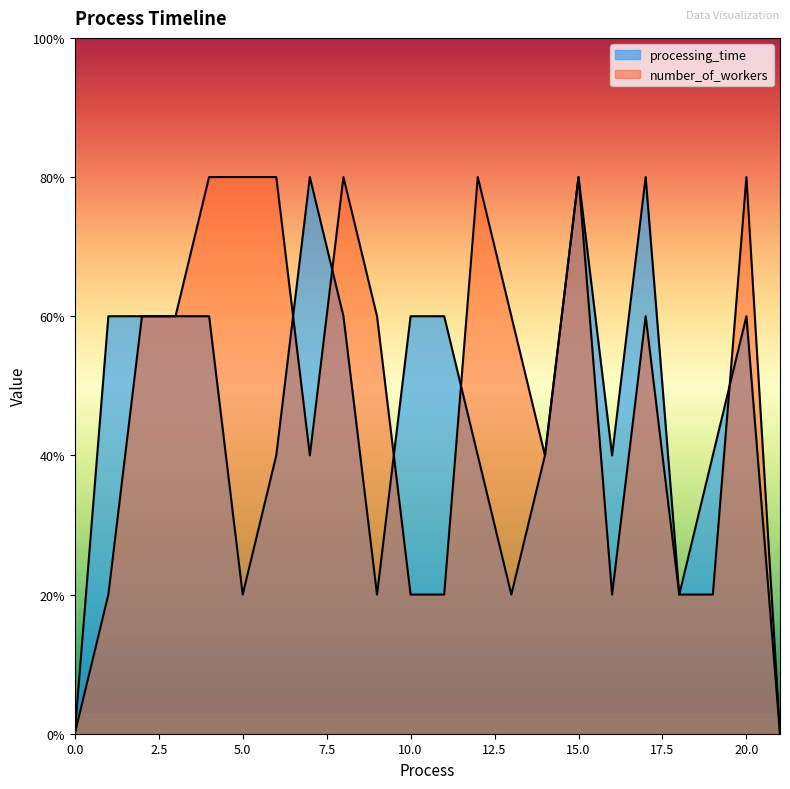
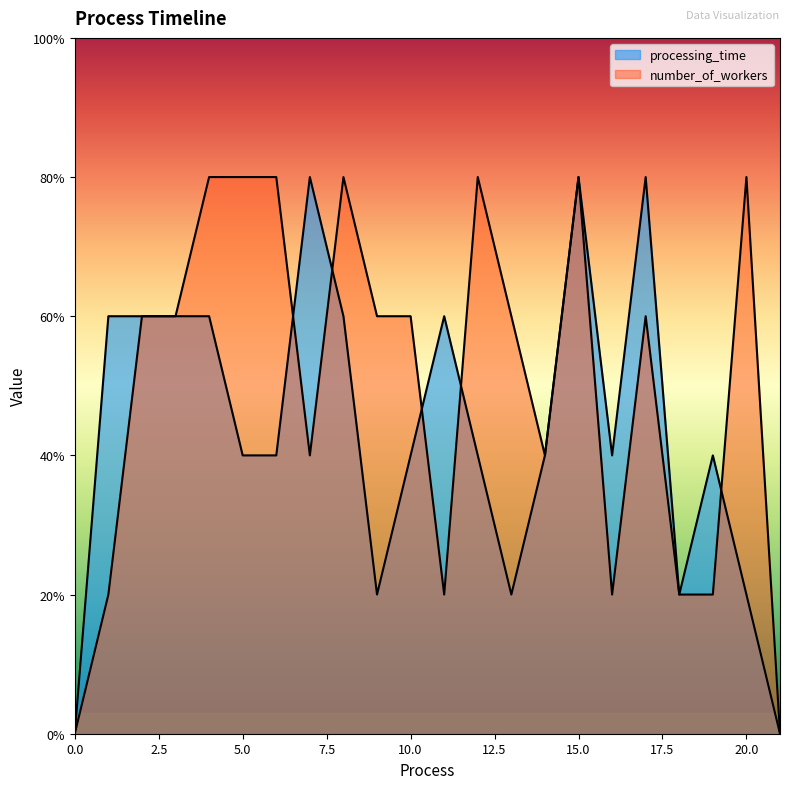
processing_time, 5.0: 20% -> 40%
processing_time, 10.0: 60% -> 40%
number_of_workers, 10.0: 20% -> 60%
processing_time, 20.0: 60% -> 20%
